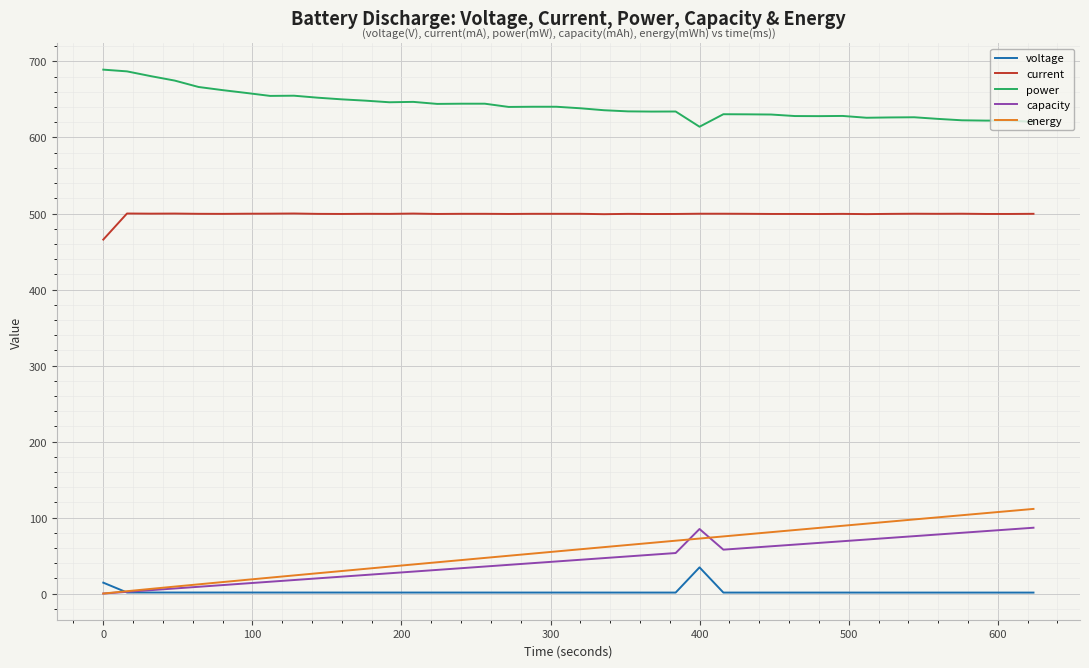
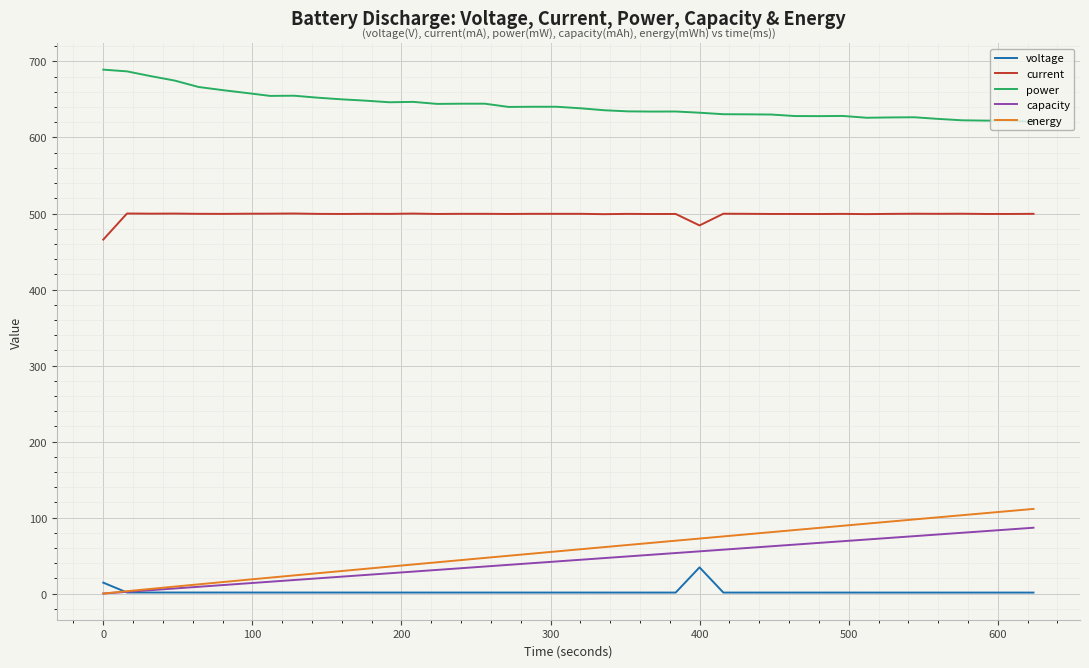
current, 400: 500 -> 480
power, 400: 610 -> 630
capacity, 400: 80 -> 60
